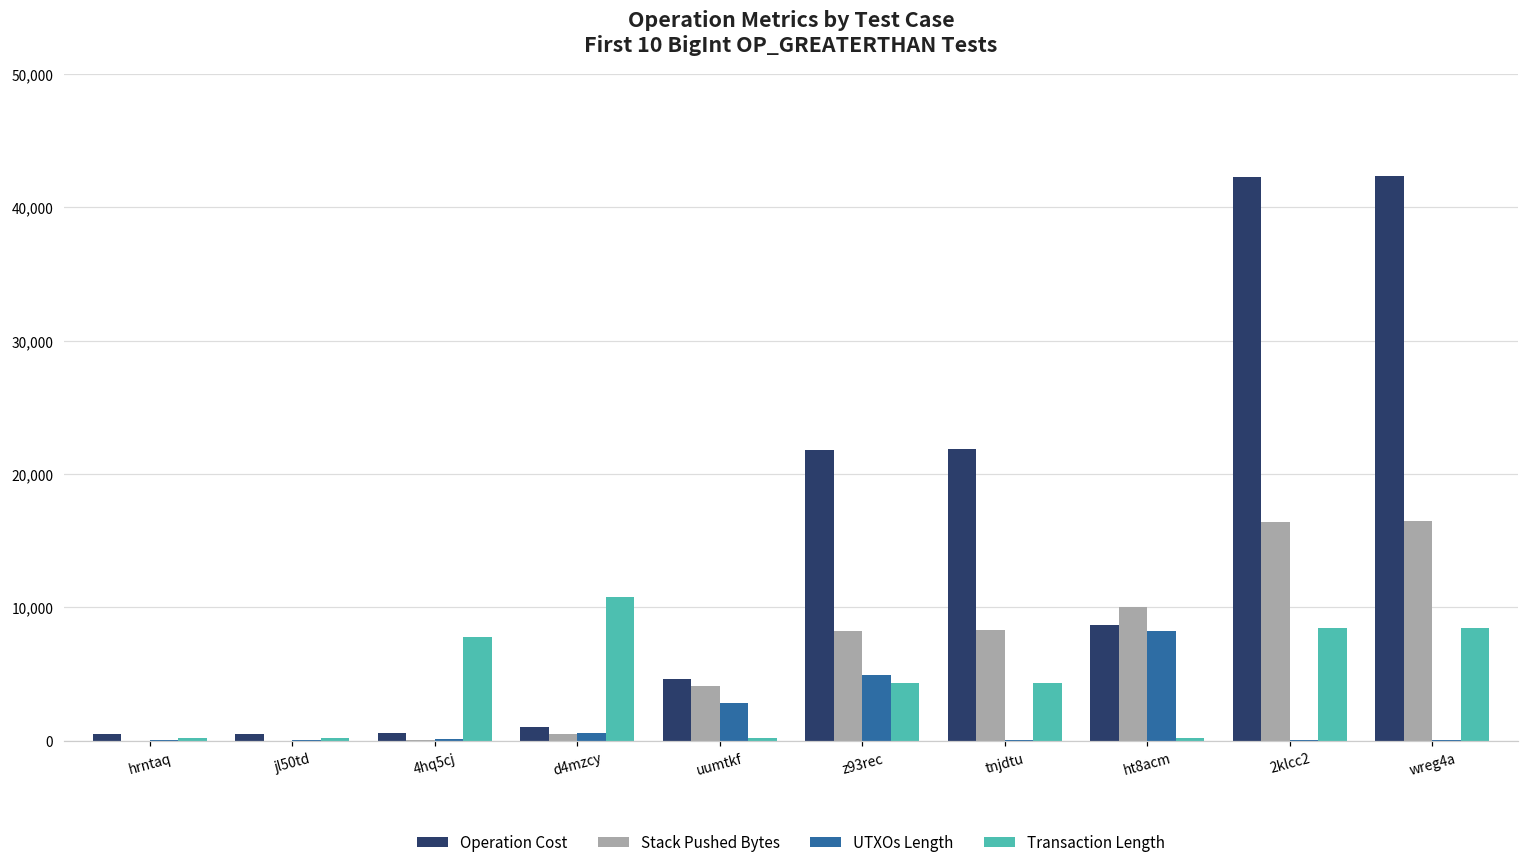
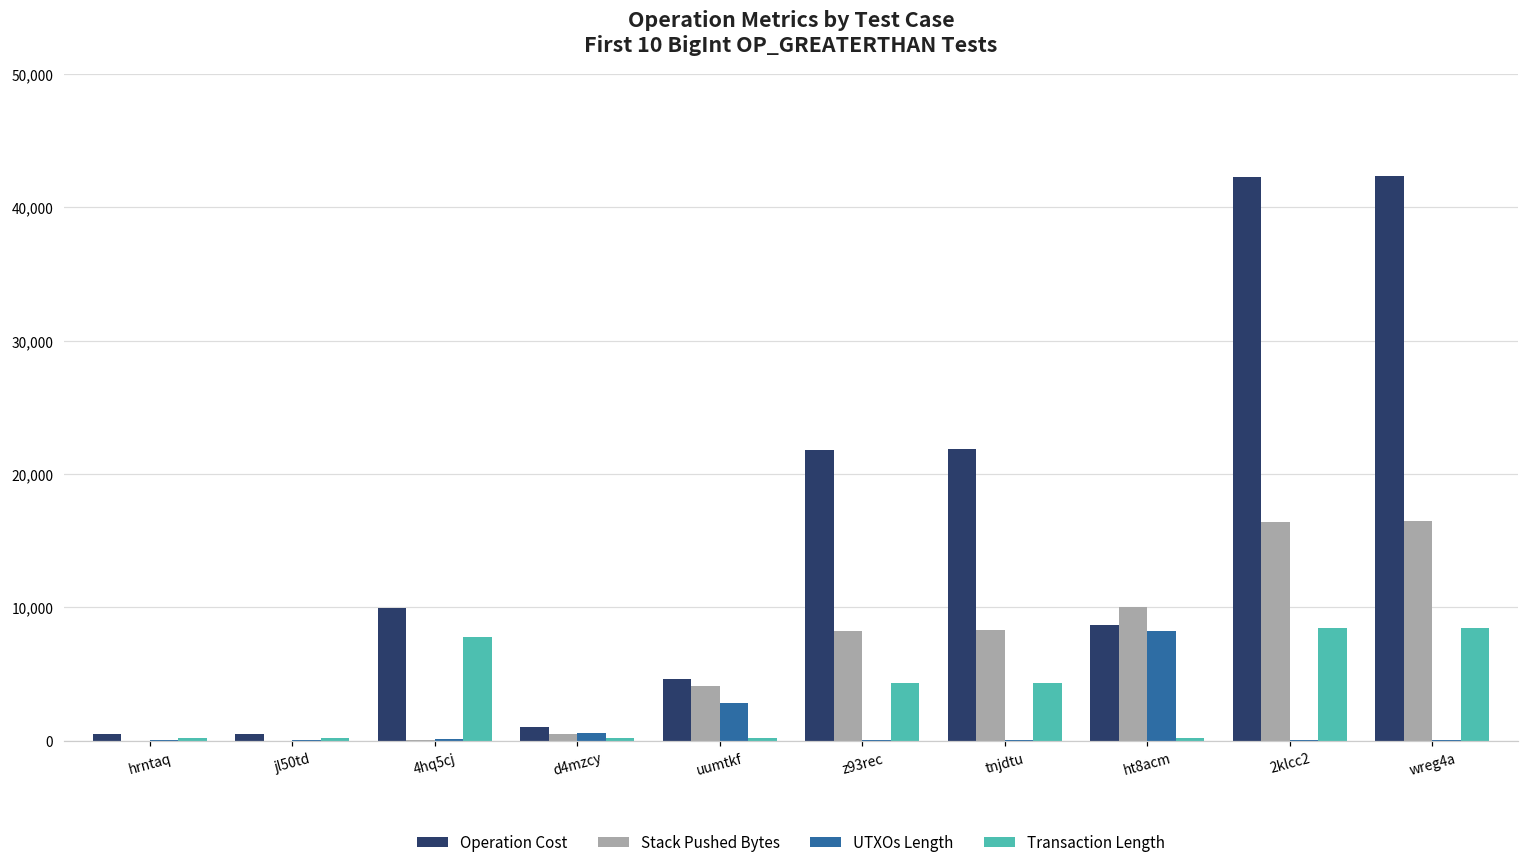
Operation Cost, 4hq5cj: 600 -> 9,900
Transaction Length, d4mzcy: 10,800 -> 200
UTXOs Length, z93rec: 4,900 -> 100
